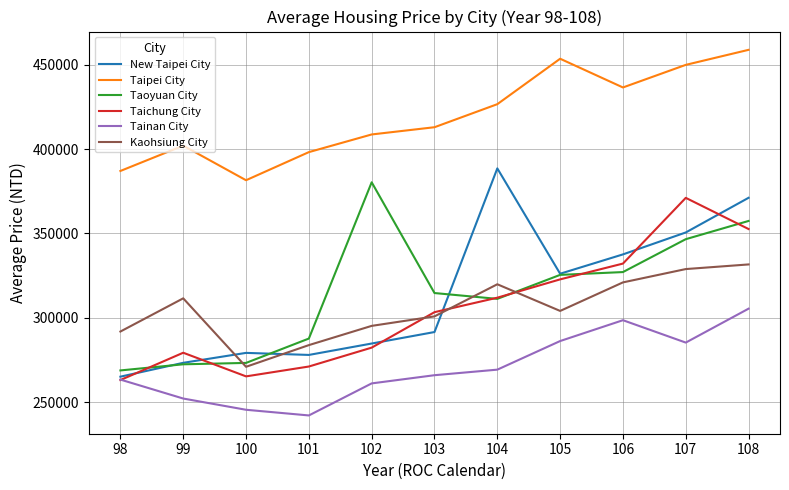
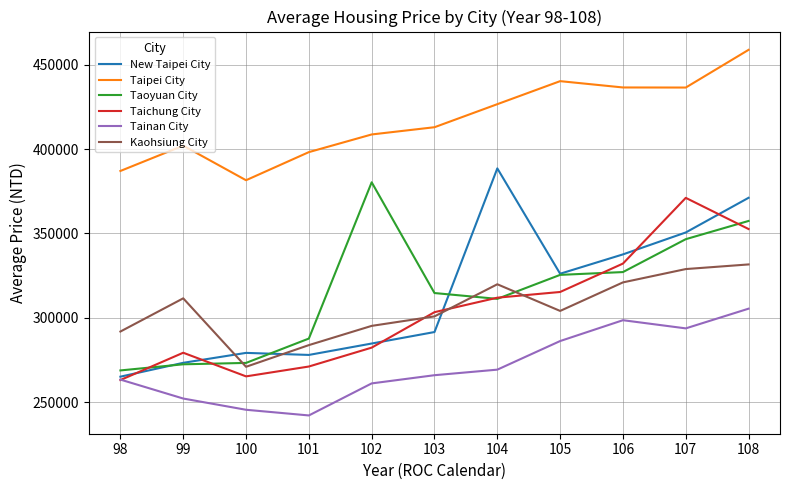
Taipei City, 105: 454000 -> 440000
Taichung City, 105: 323000 -> 315000
Taipei City, 107: 450000 -> 436000
Tainan City, 107: 285000 -> 294000
